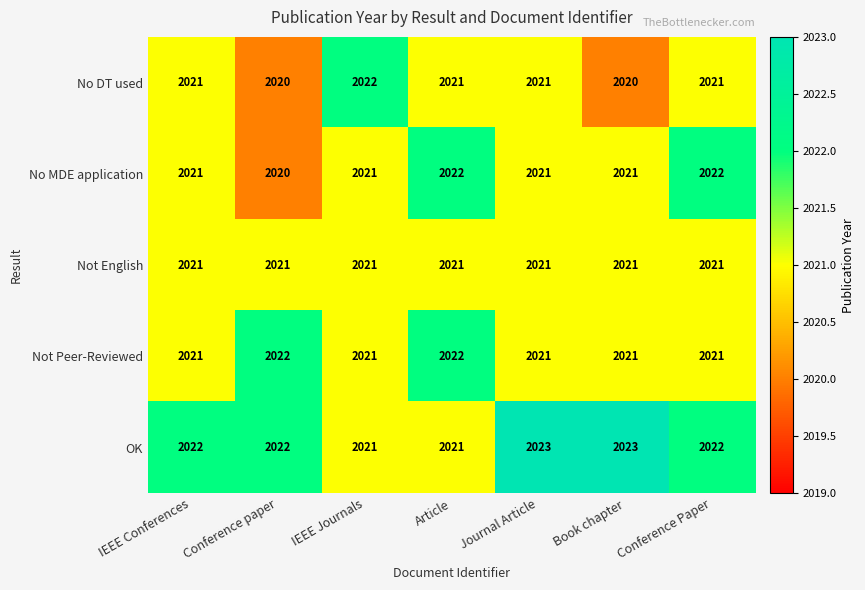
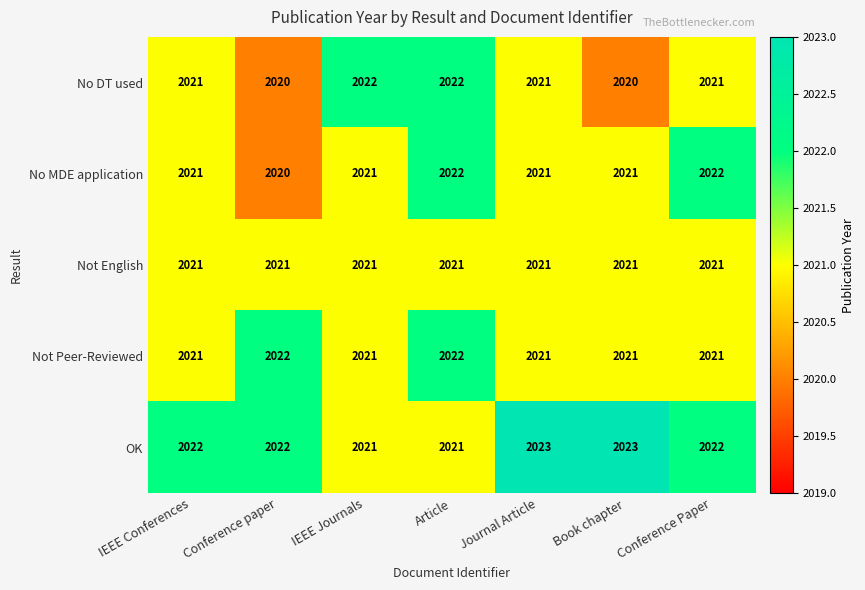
No DT used, Article: 2021 -> 2022
